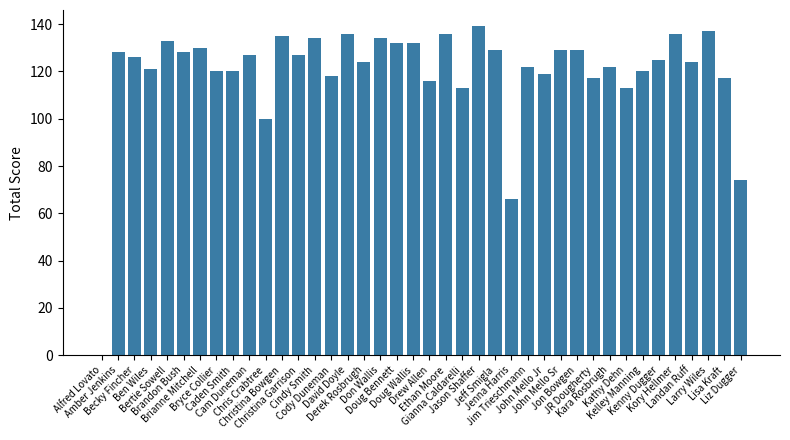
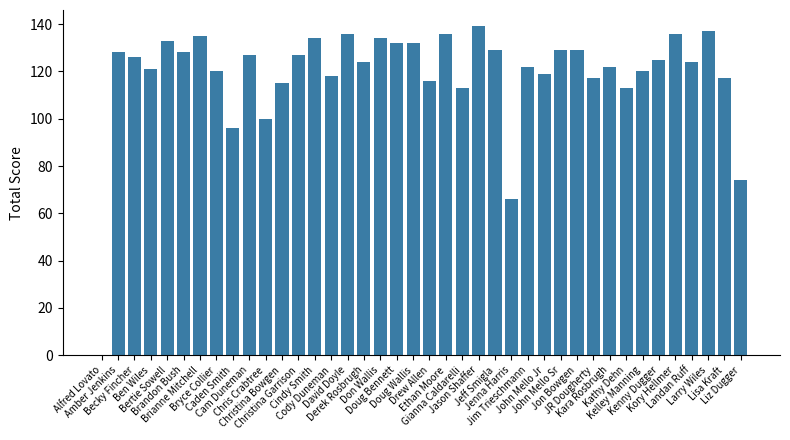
Brianne Mitchell: 130 -> 135
Caden Smith: 120 -> 96
Christina Bowgen: 135 -> 115
